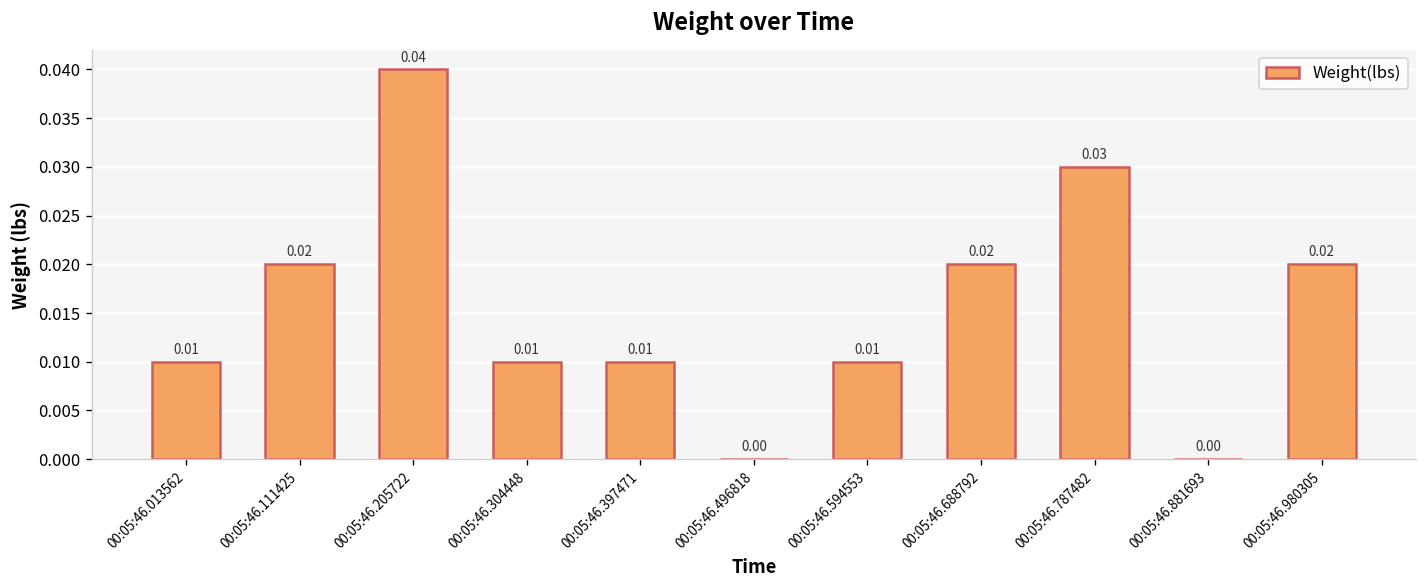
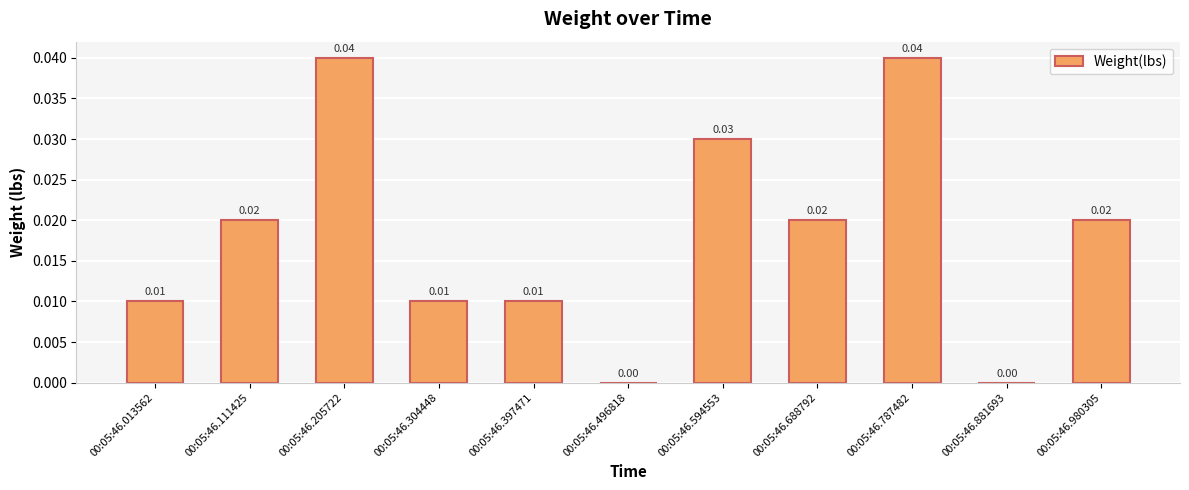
00:05:46.594553: 0.01 -> 0.03
00:05:46.787482: 0.03 -> 0.04
